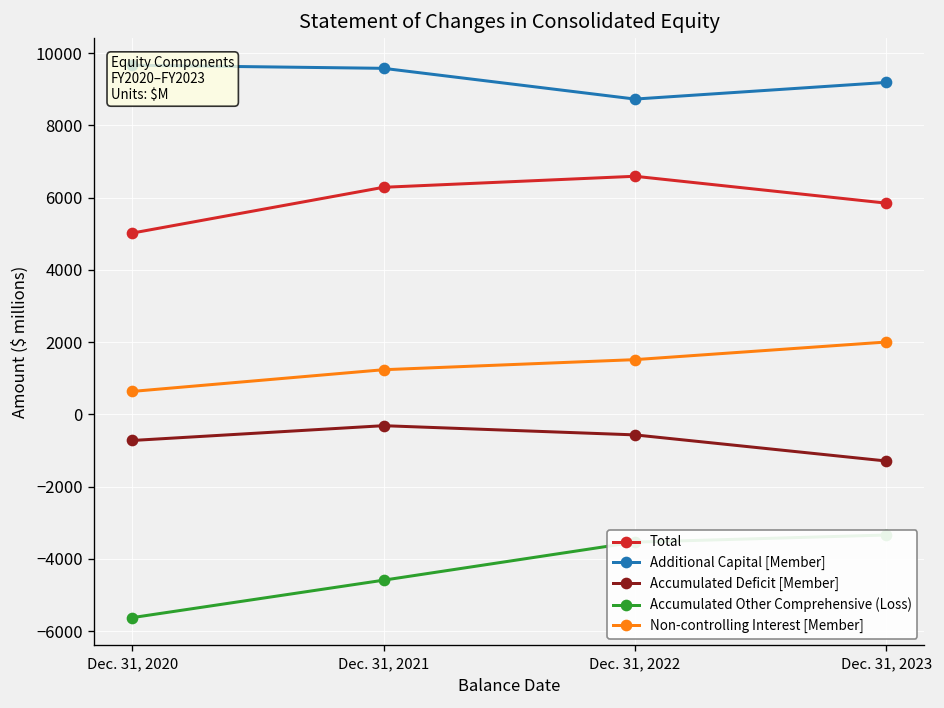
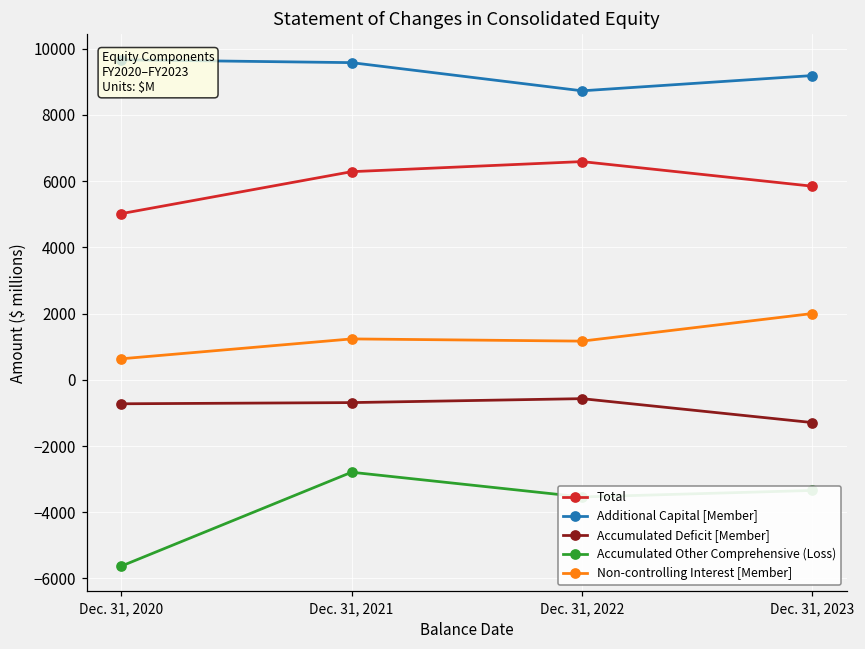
Accumulated Deficit [Member], Dec. 31, 2021: -300 -> -700
Accumulated Other Comprehensive (Loss), Dec. 31, 2021: -4600 -> -2800
Non-controlling Interest [Member], Dec. 31, 2022: 1500 -> 1200
